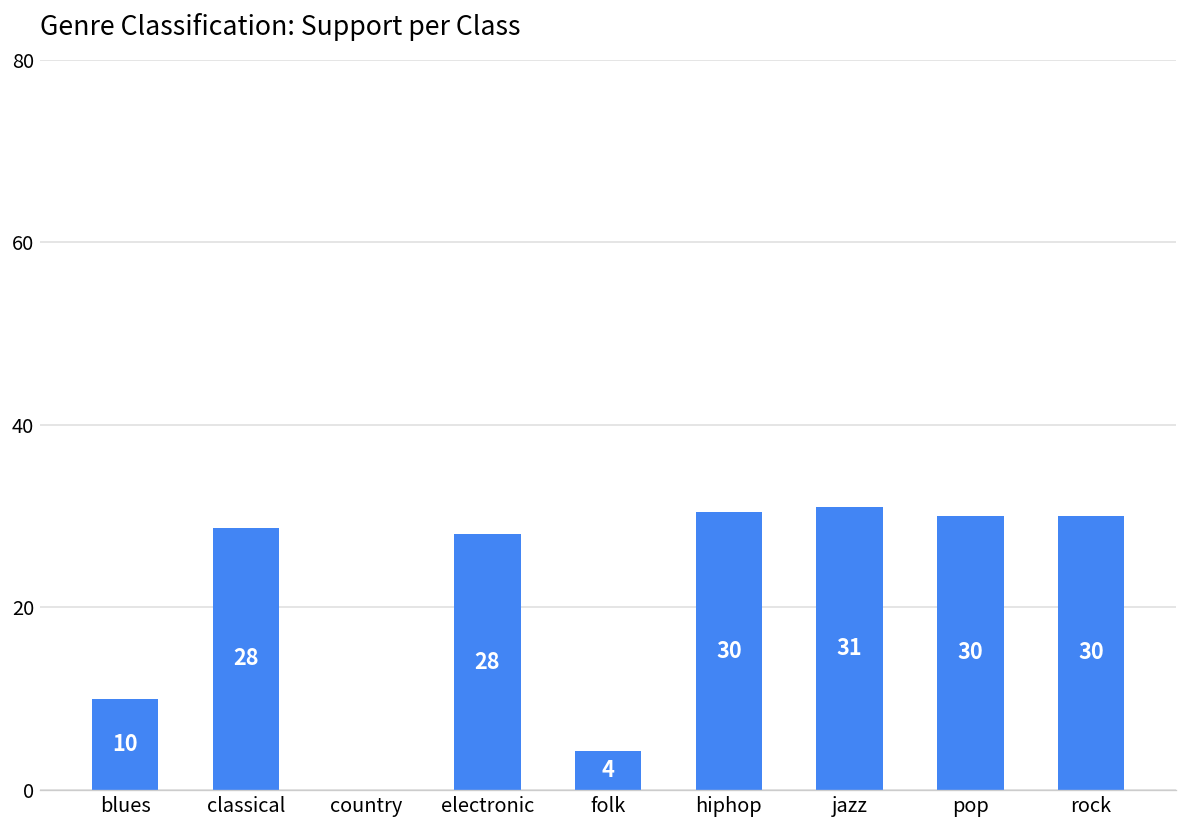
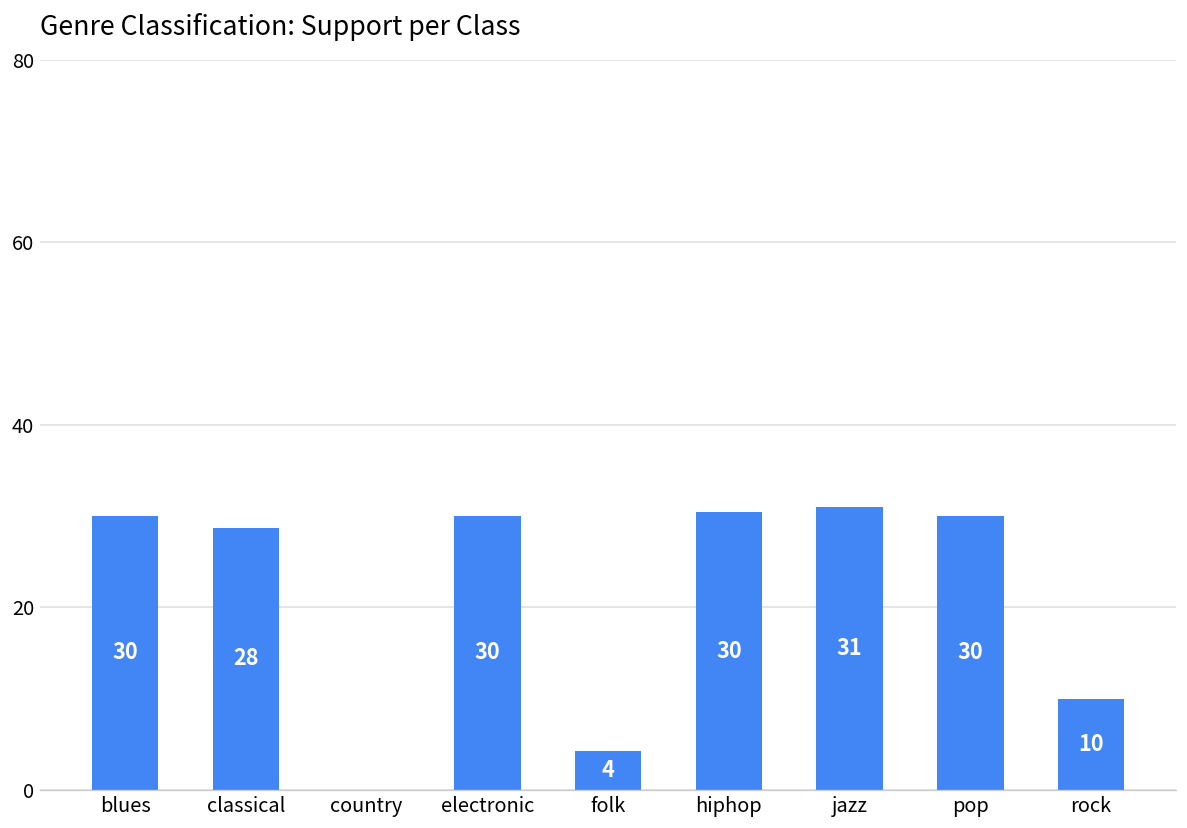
blues: 10 -> 30
electronic: 28 -> 30
rock: 30 -> 10
